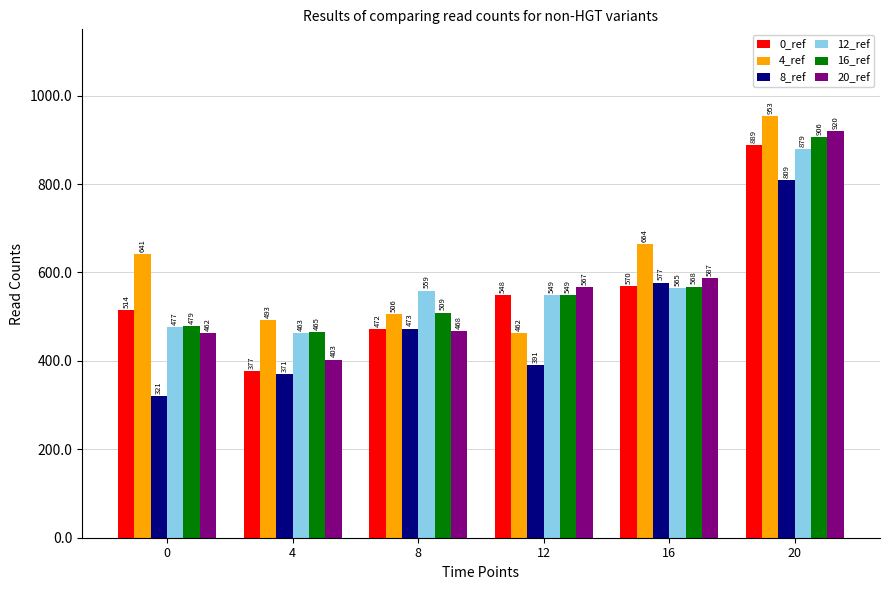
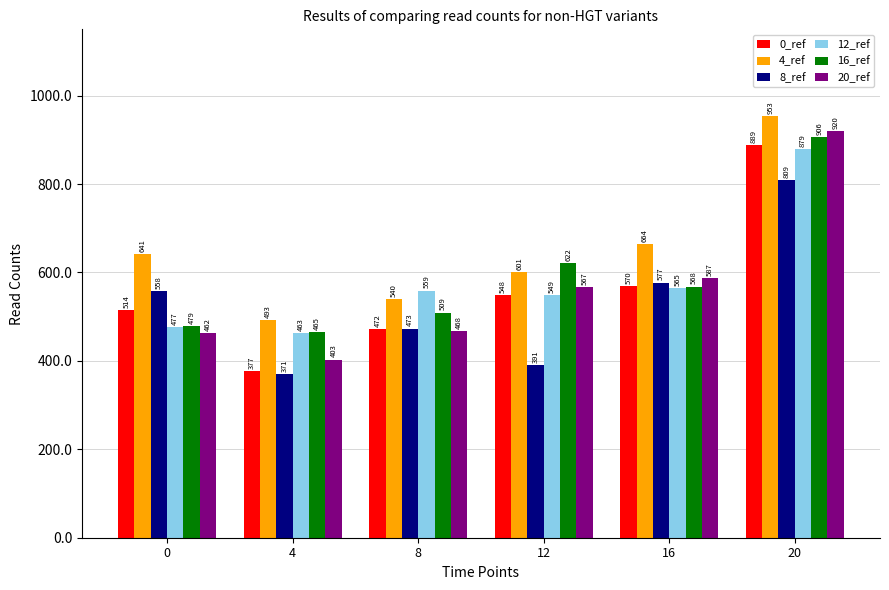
8_ref, 0: 321 -> 558
4_ref, 8: 506 -> 540
4_ref, 12: 462 -> 601
16_ref, 12: 549 -> 622
